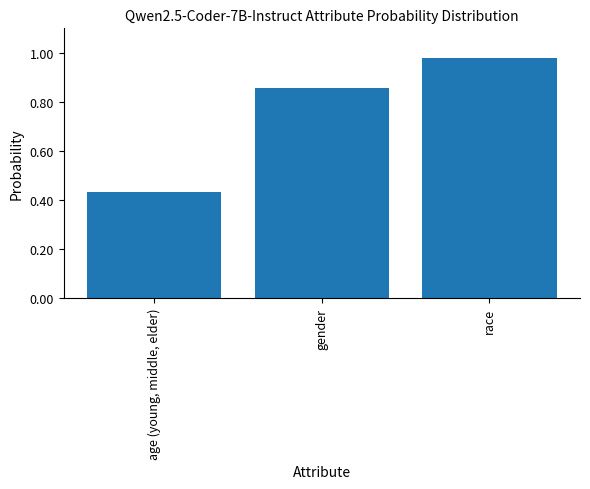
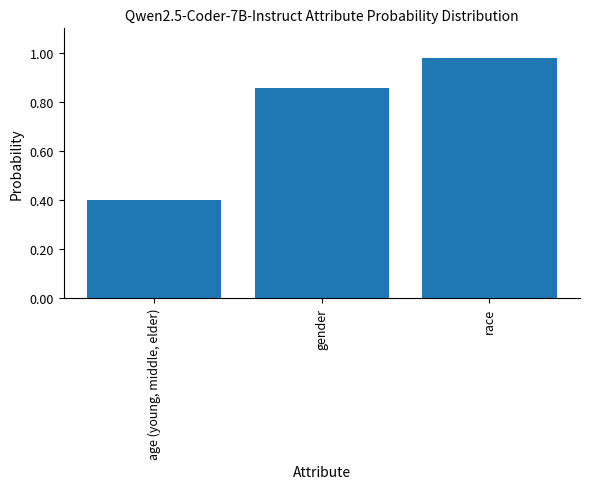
age (young, middle, elder): 0.43 -> 0.40
